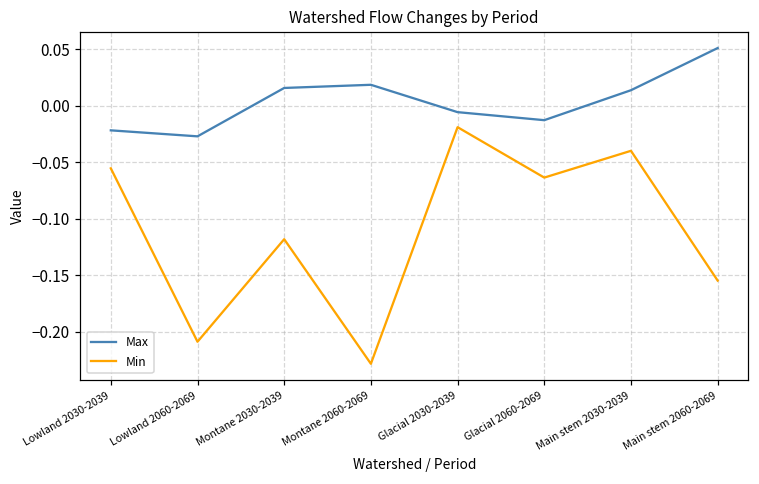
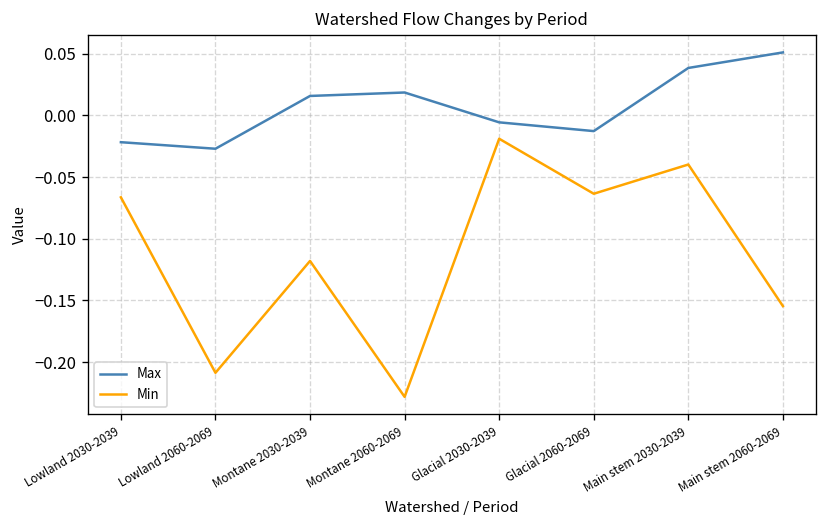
Min, Lowland 2030-2039: -0.055 -> -0.066
Max, Main stem 2030-2039: 0.014 -> 0.039
